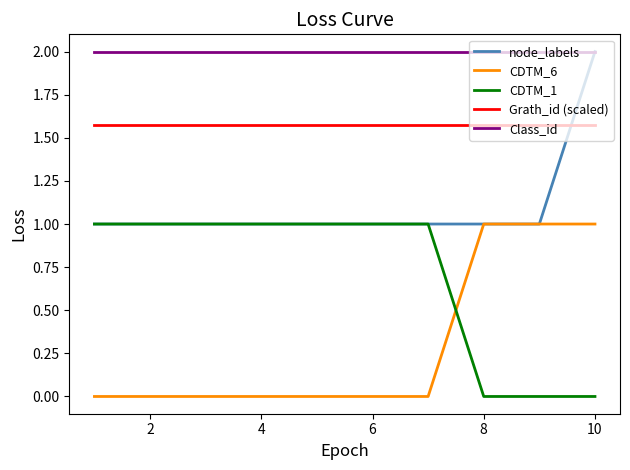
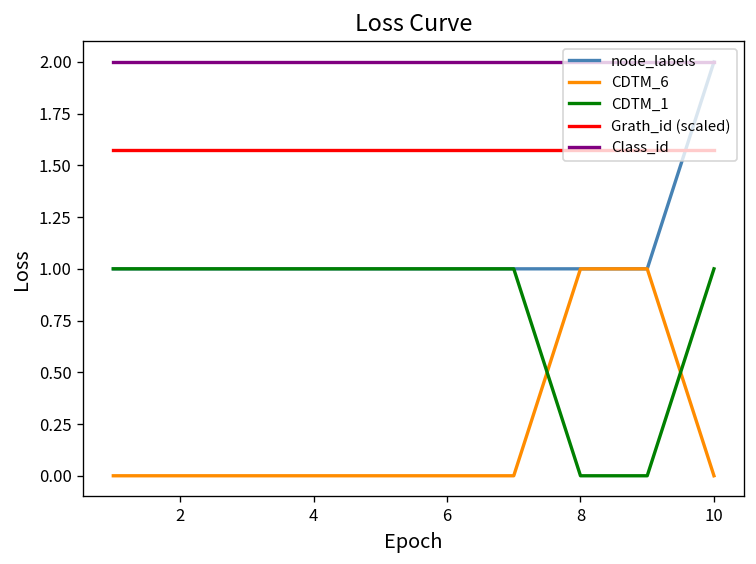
CDTM_6, 10: 1 -> 0
CDTM_1, 10: 0 -> 1
